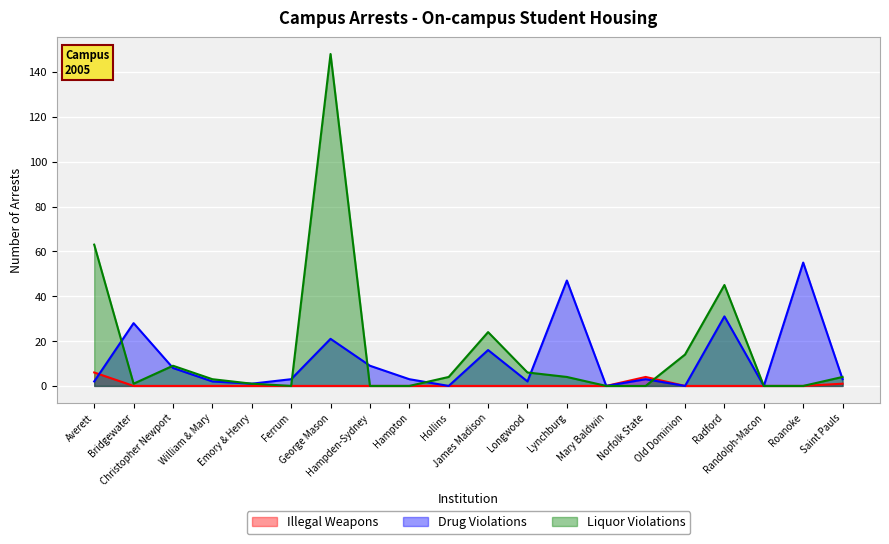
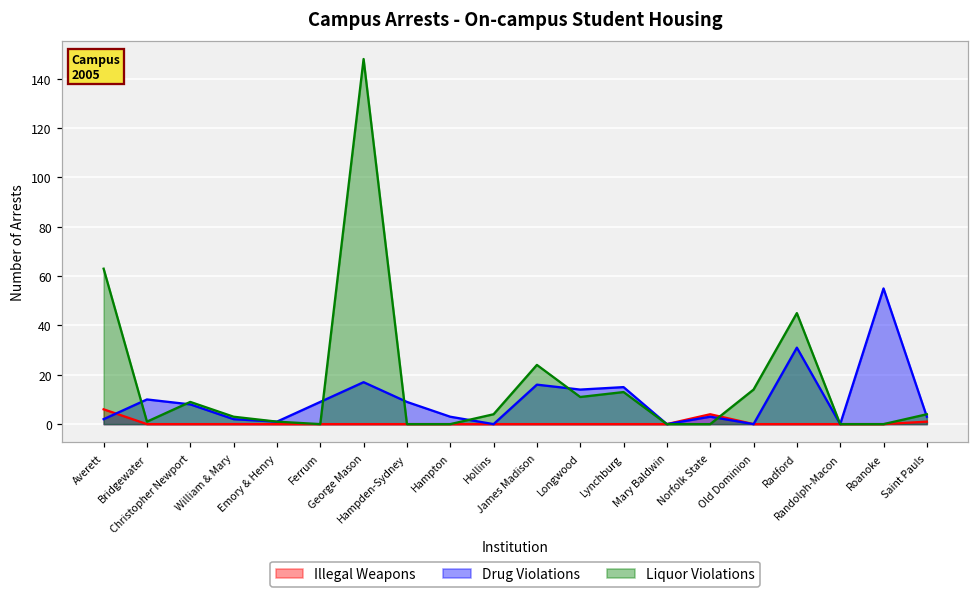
Drug Violations, Bridgewater: 28 -> 10
Drug Violations, Ferrum: 3 -> 9
Drug Violations, George Mason: 21 -> 17
Drug Violations, Longwood: 2 -> 14
Liquor Violations, Longwood: 6 -> 11
Drug Violations, Lynchburg: 47 -> 15
Liquor Violations, Lynchburg: 4 -> 13
